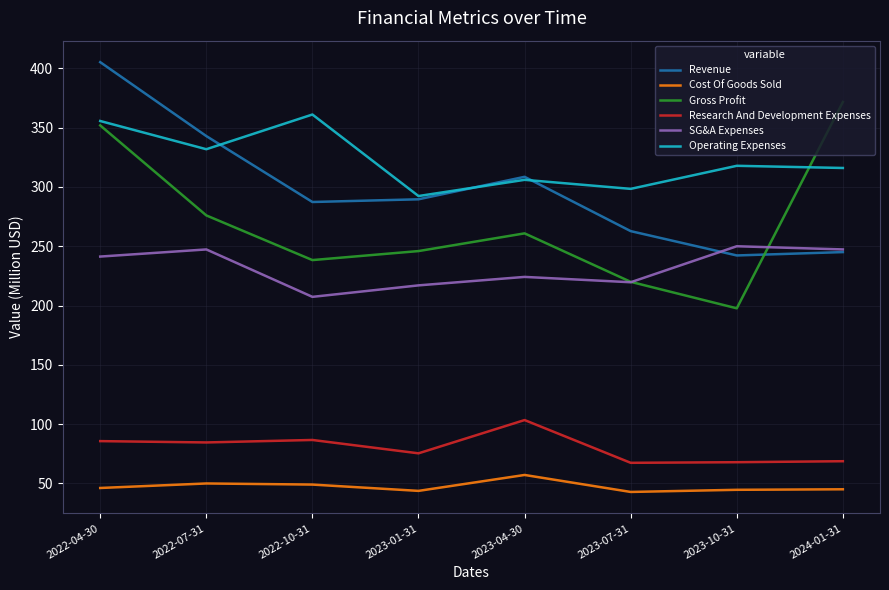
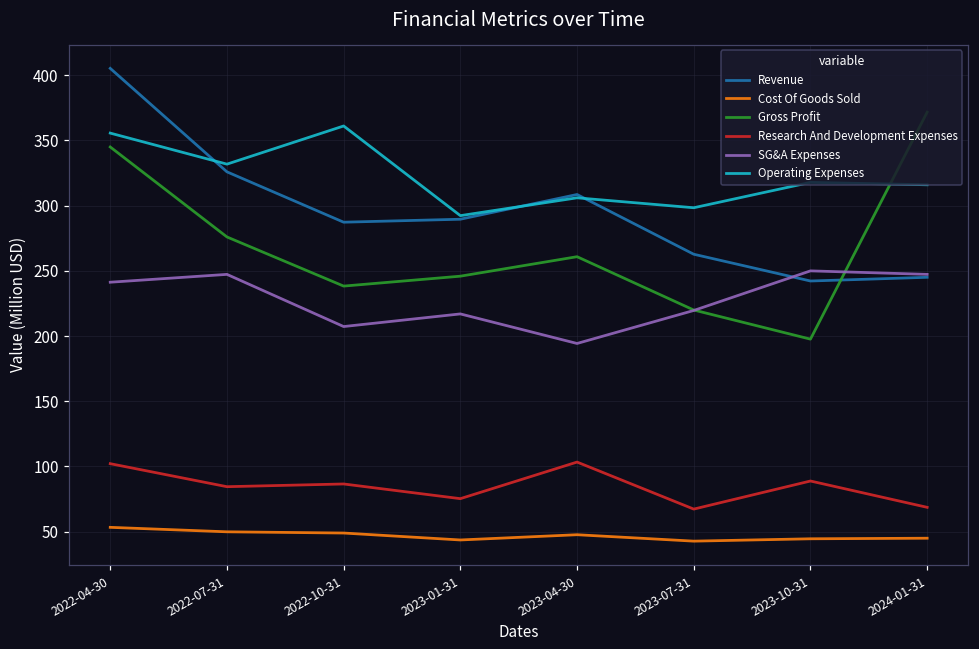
Cost Of Goods Sold, 2022-04-30: 46 -> 53
Gross Profit, 2022-04-30: 352 -> 345
Research And Development Expenses, 2022-04-30: 86 -> 102
Revenue, 2022-07-31: 343 -> 326
Cost Of Goods Sold, 2023-04-30: 57 -> 48
SG&A Expenses, 2023-04-30: 224 -> 194
Research And Development Expenses, 2023-10-31: 68 -> 89
